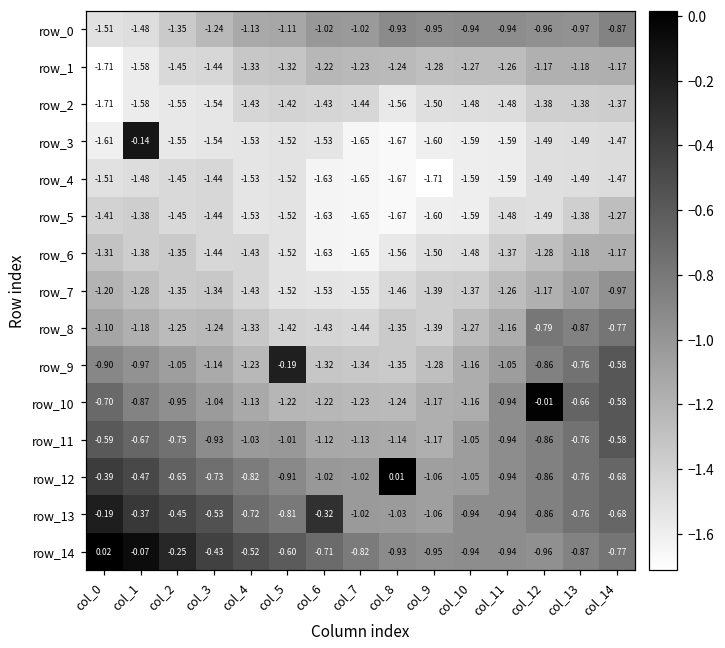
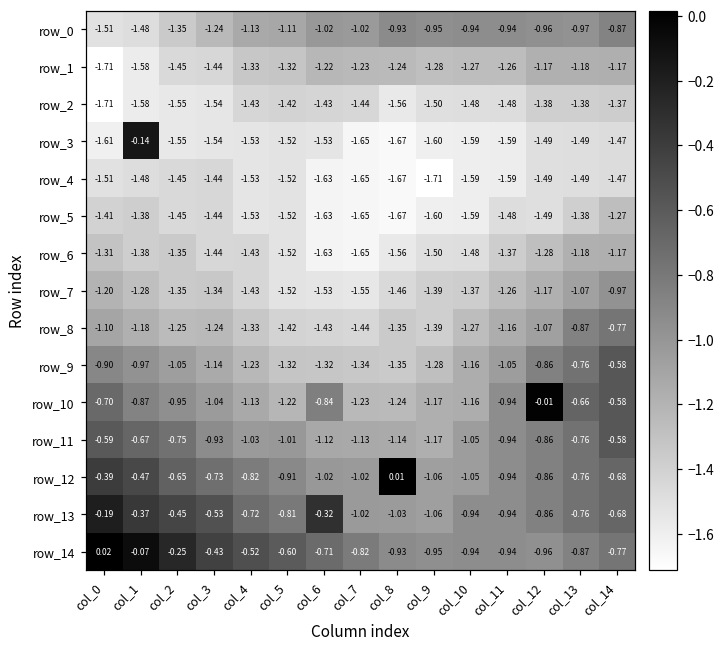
row_8, col_12: -0.79 -> -1.07
row_9, col_5: -0.19 -> -1.32
row_10, col_6: -1.22 -> -0.84
